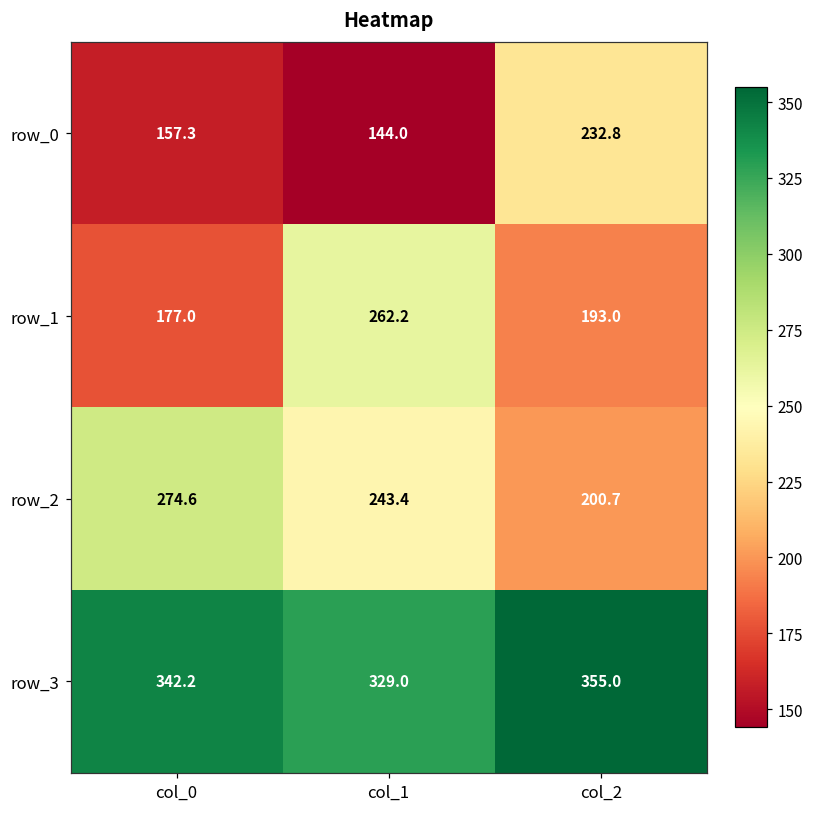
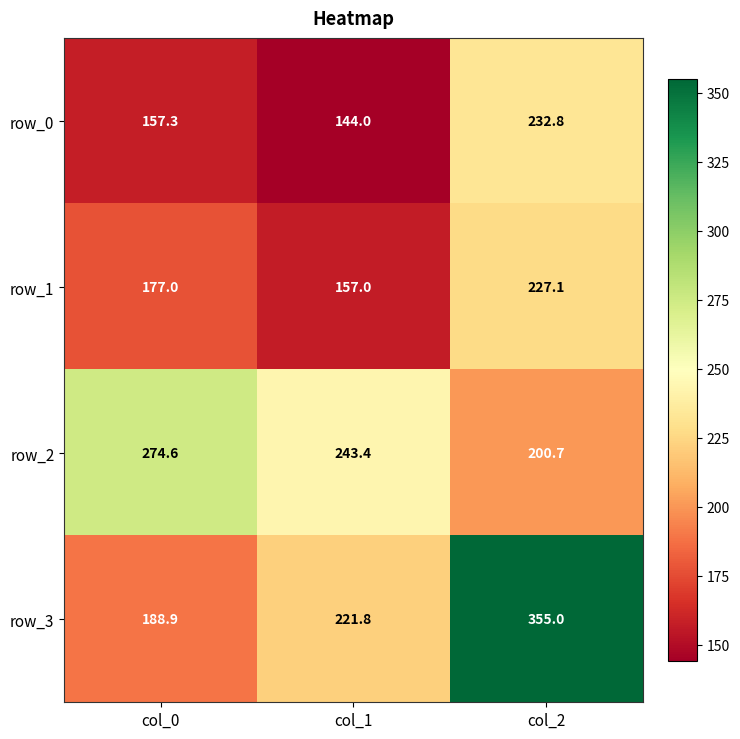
row_1, col_1: 262.2 -> 157.0
row_1, col_2: 193.0 -> 227.1
row_3, col_0: 342.2 -> 188.9
row_3, col_1: 329.0 -> 221.8
